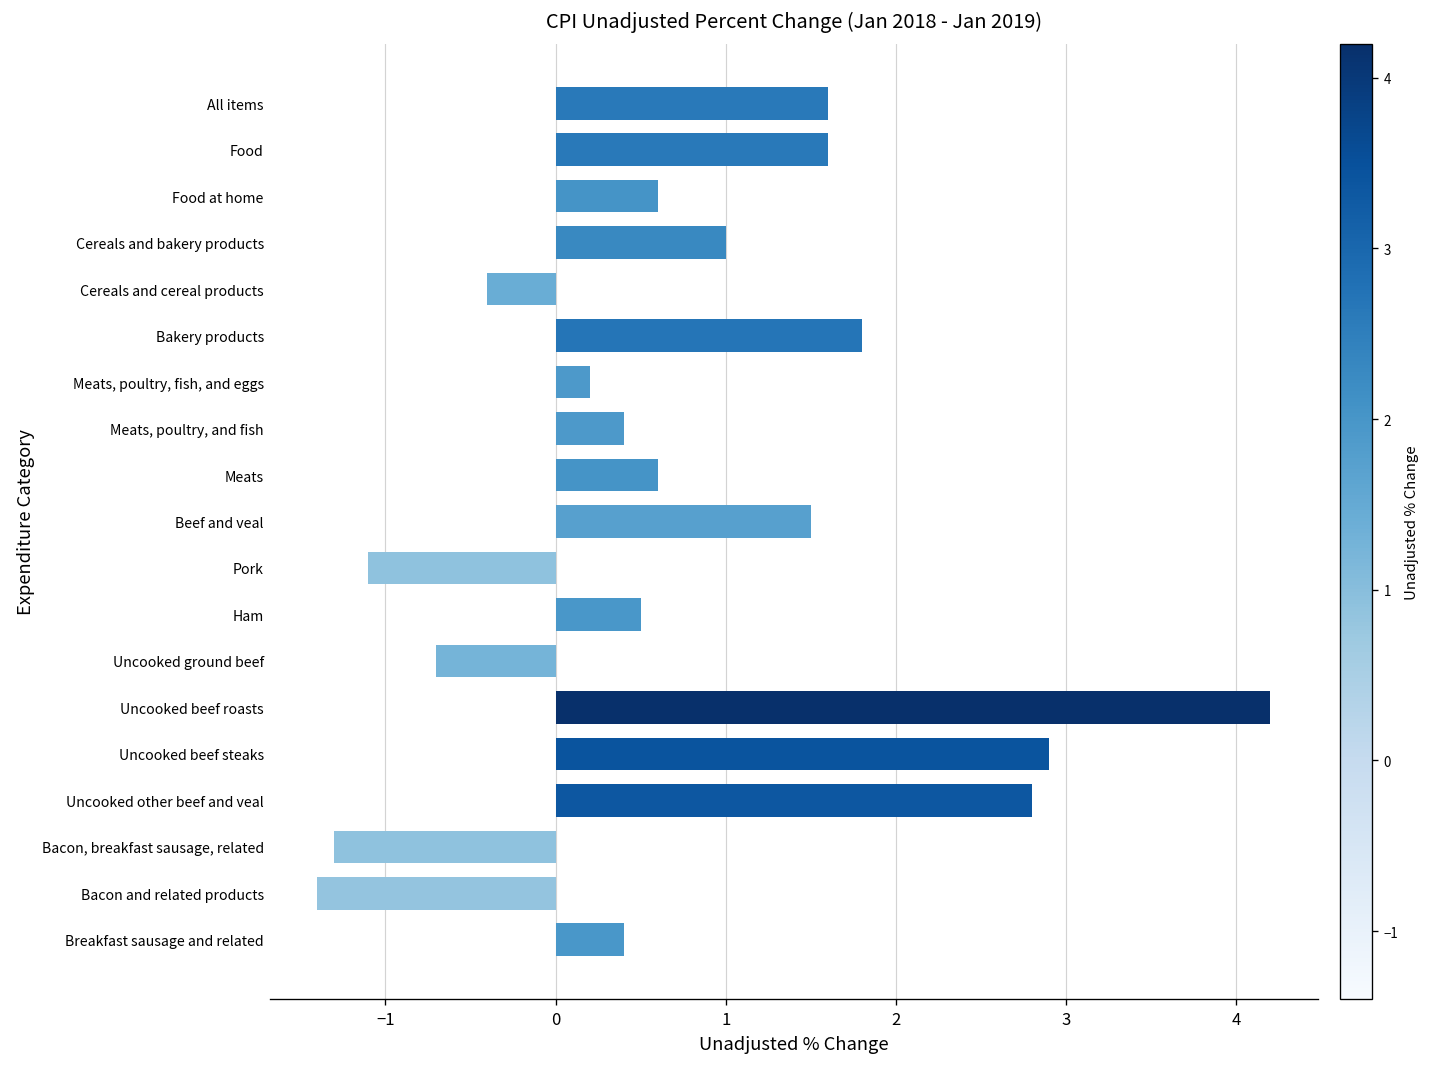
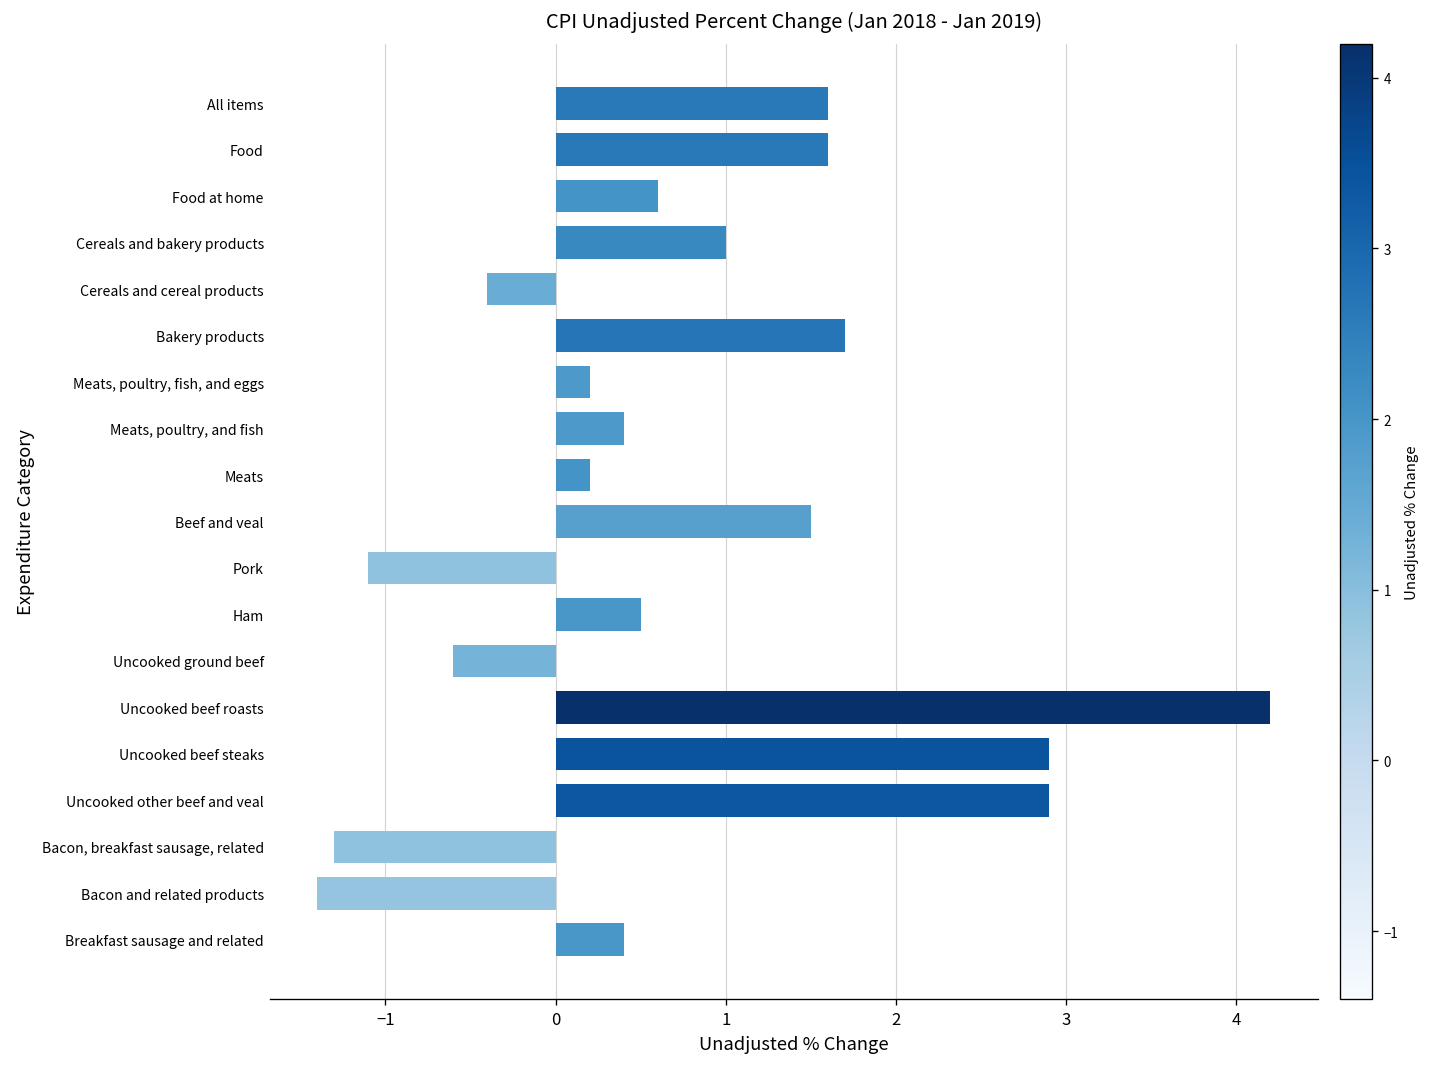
Bakery products: 1.8 -> 1.7
Meats: 0.6 -> 0.2
Uncooked ground beef: -0.7 -> -0.6
Uncooked other beef and veal: 2.8 -> 2.9
